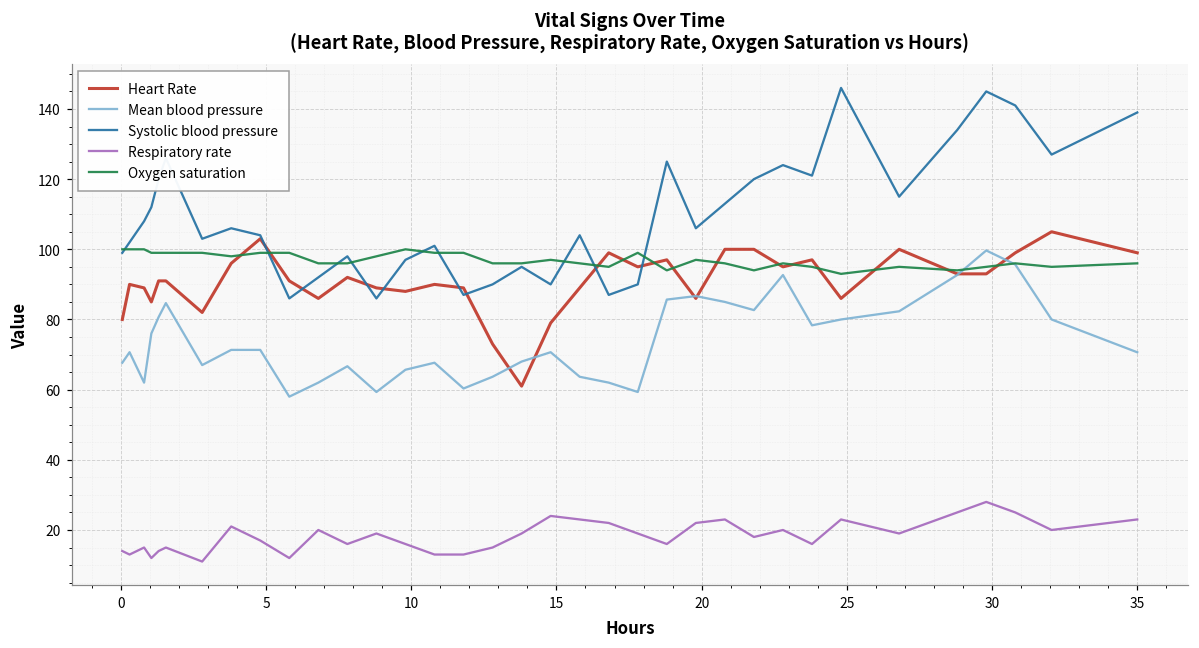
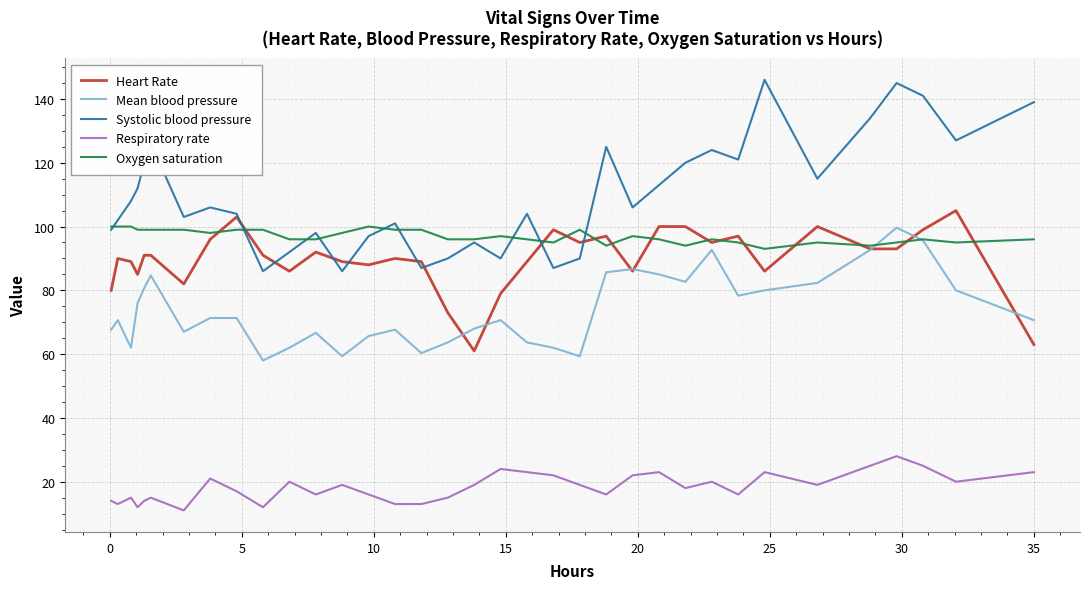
Heart Rate, 35: 99 -> 63
